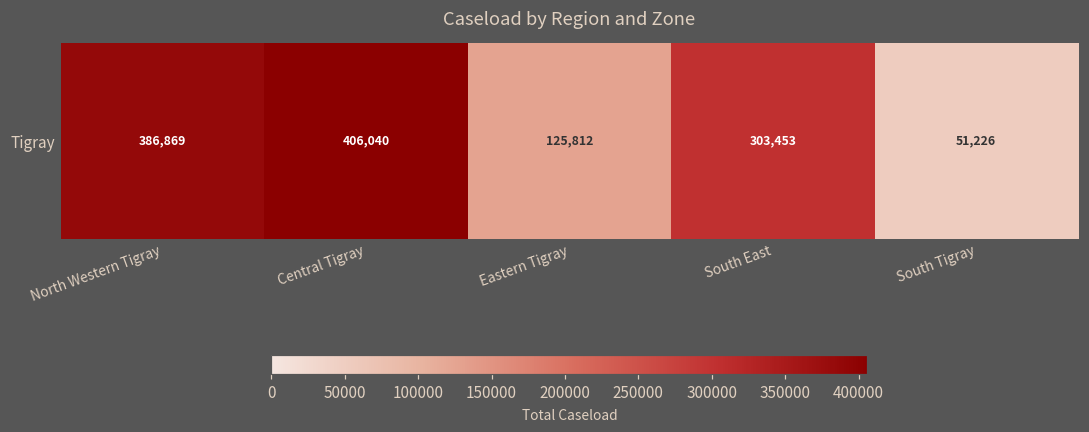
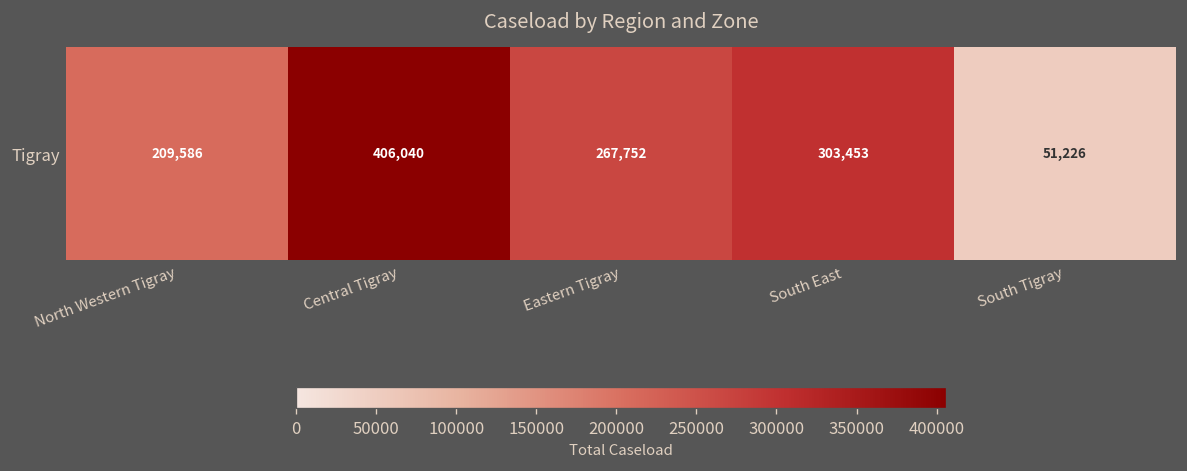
Tigray, North Western Tigray: 386,869 -> 209,586
Tigray, Eastern Tigray: 125,812 -> 267,752
